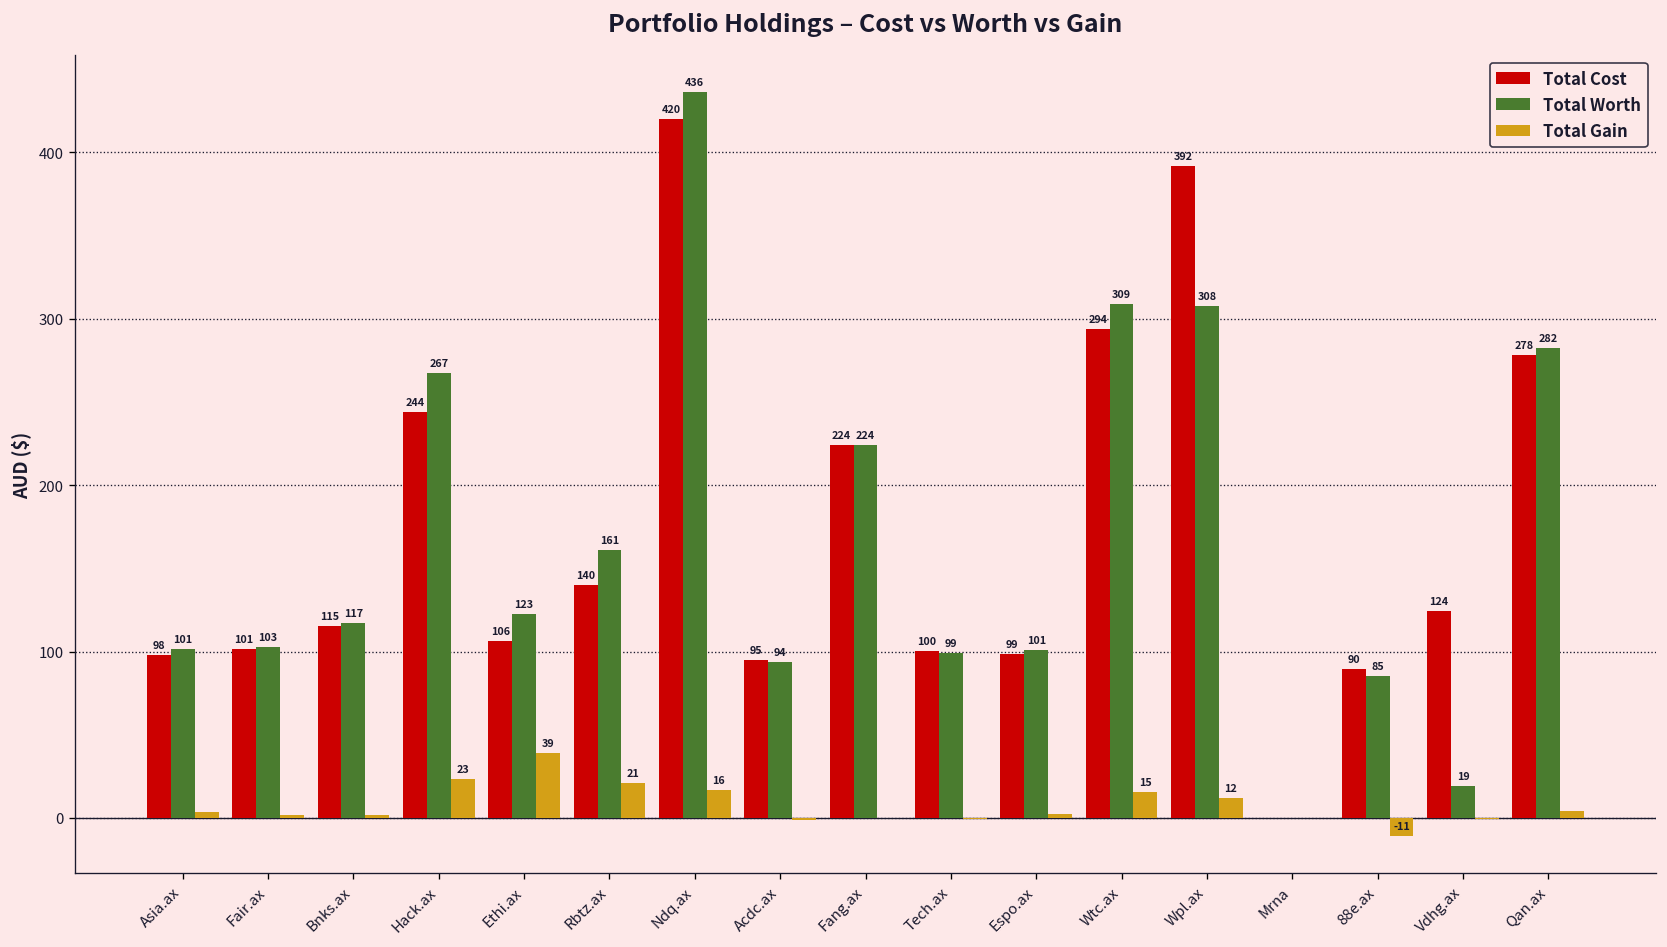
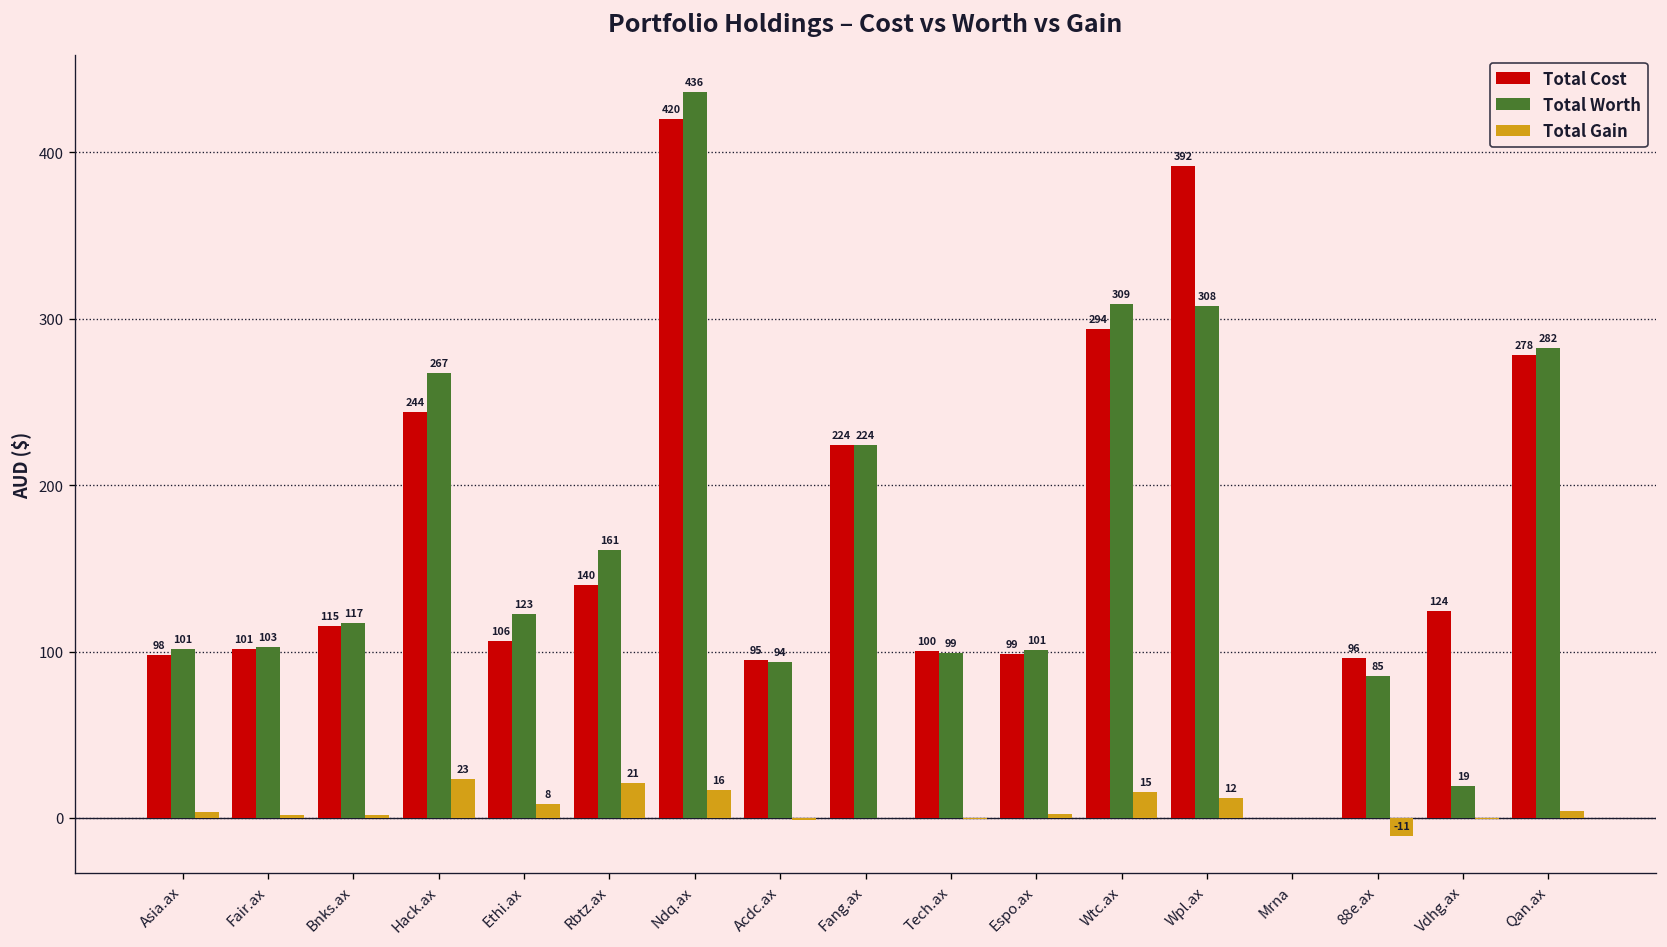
Total Gain, Ethi.ax: 39 -> 8
Total Cost, 88e.ax: 90 -> 96
